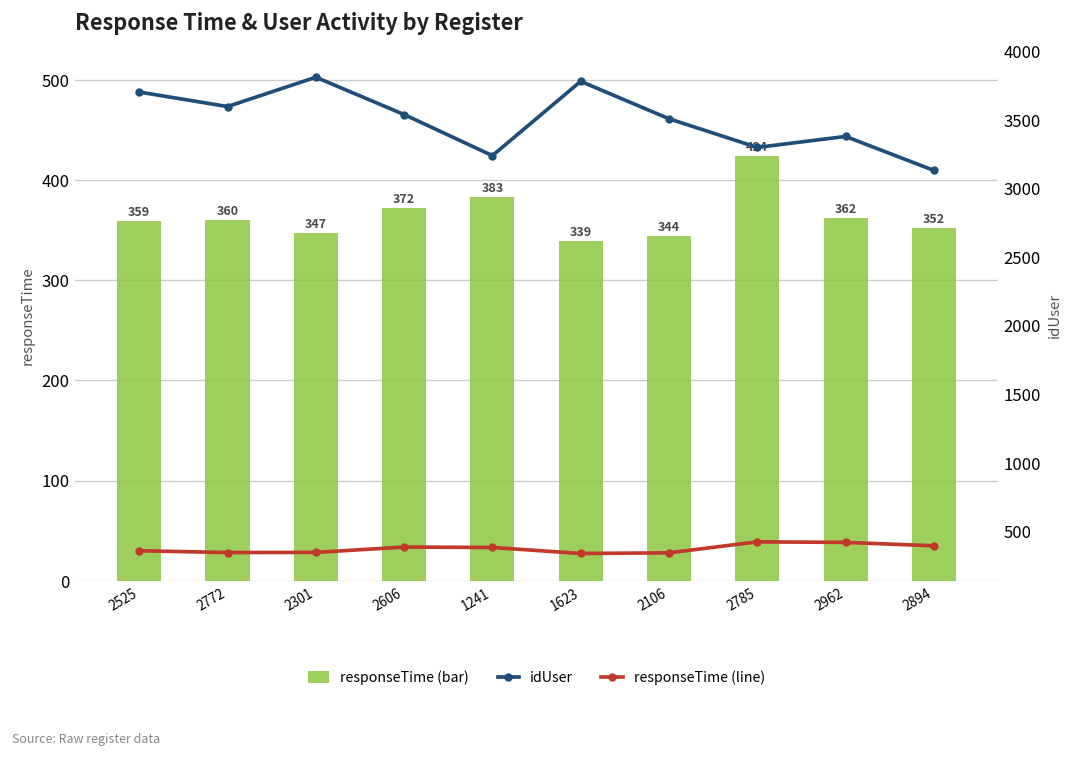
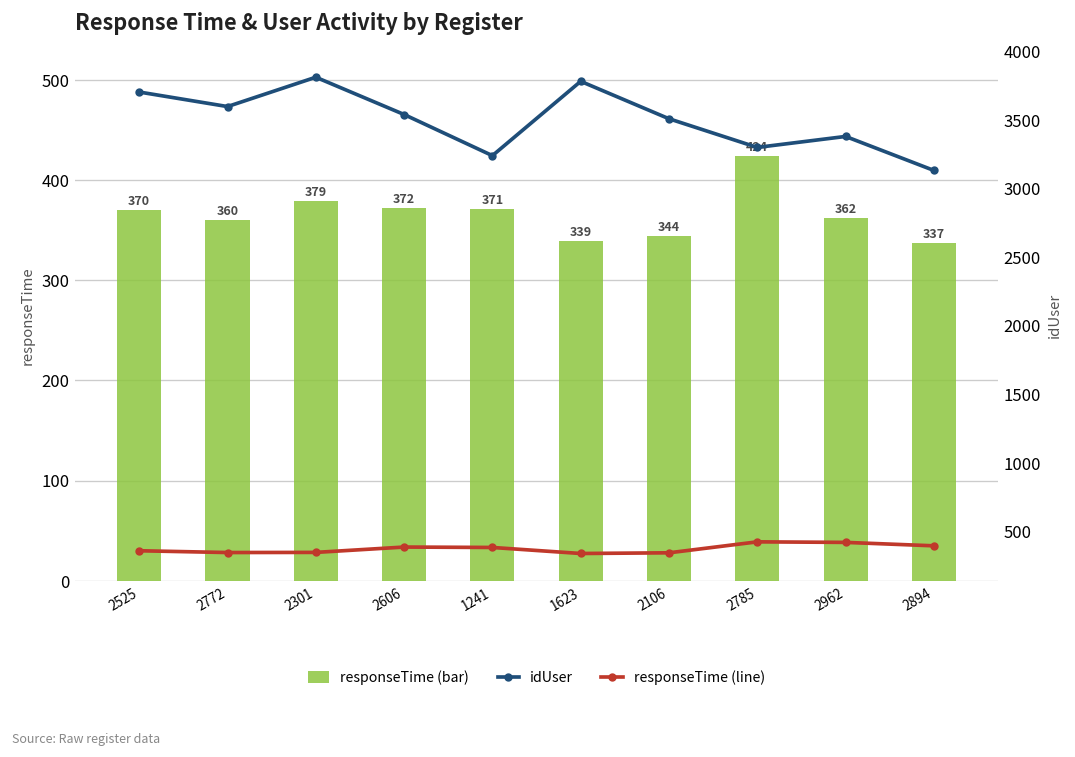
responseTime (bar), 2525: 359 -> 370
responseTime (bar), 2301: 347 -> 379
responseTime (bar), 1241: 383 -> 371
responseTime (bar), 2894: 352 -> 337
